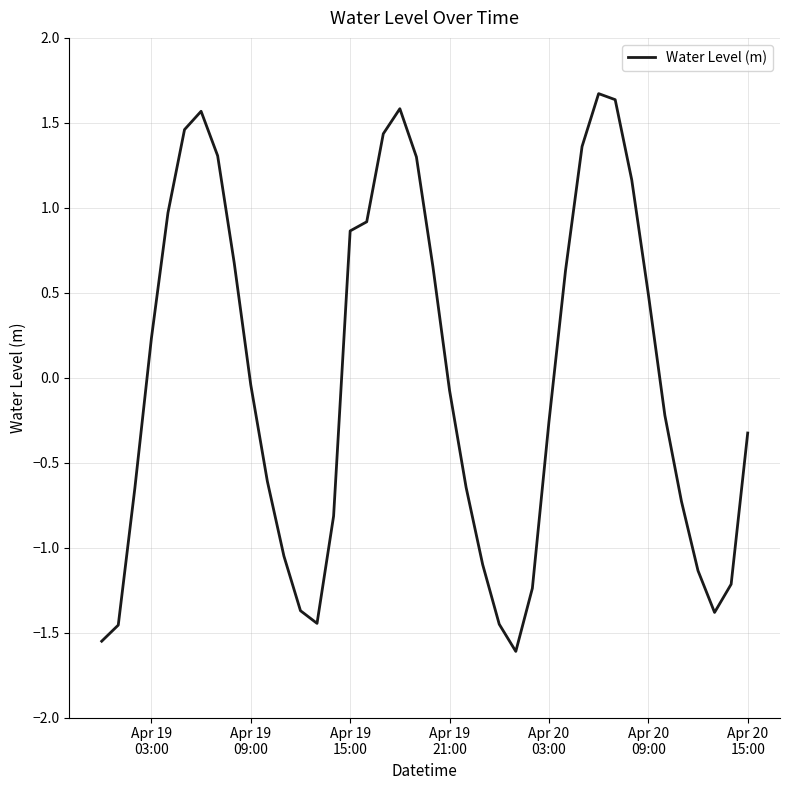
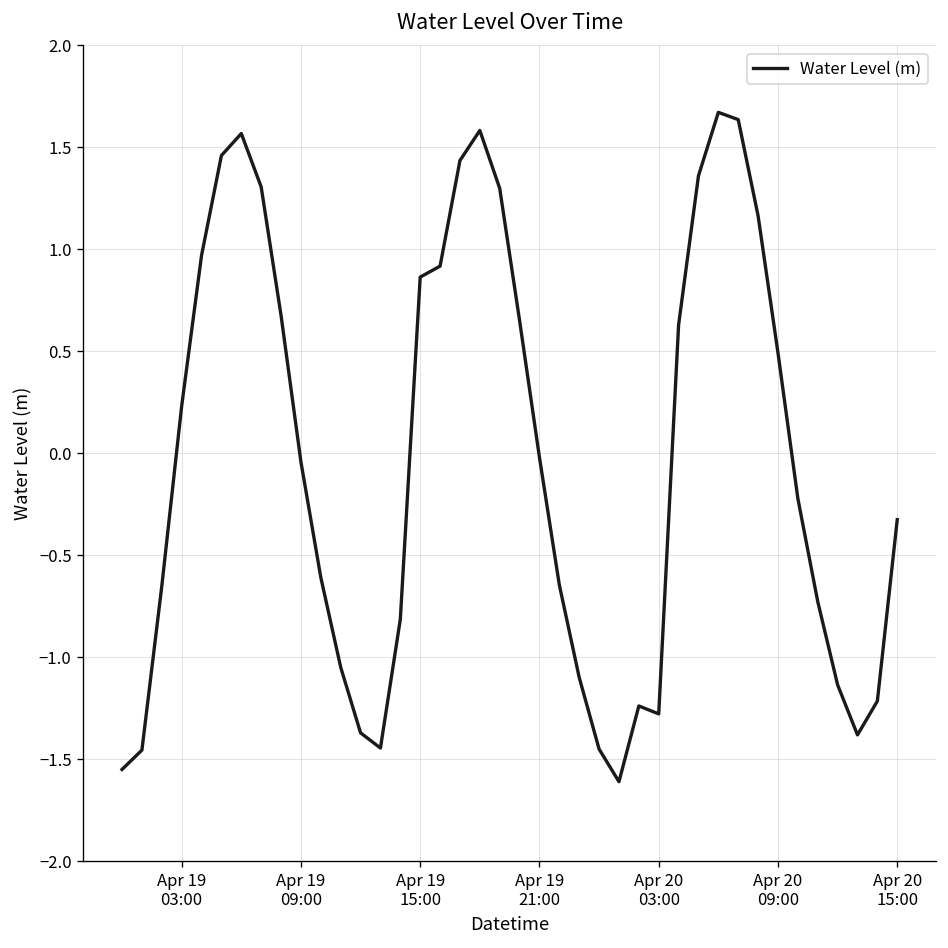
Apr 19 21:00: -0.07 -> -0.02
Apr 20 03:00: -0.26 -> -1.28
